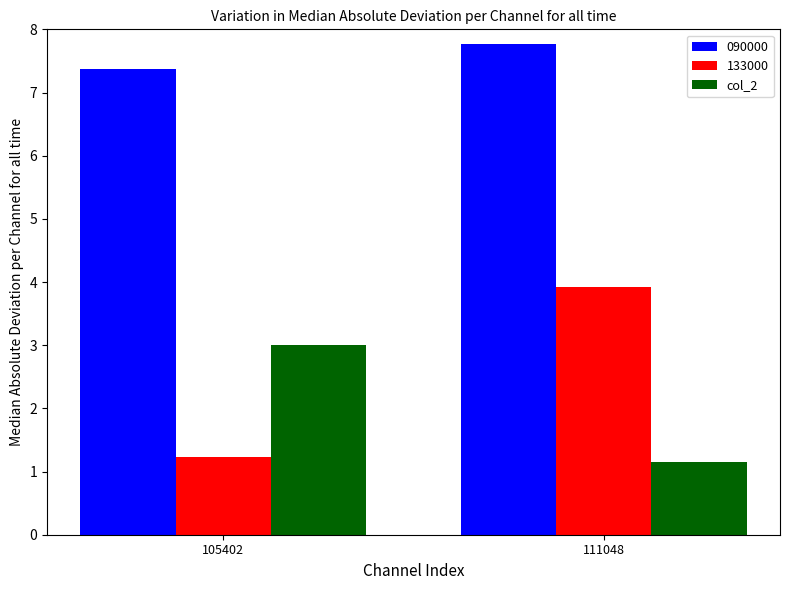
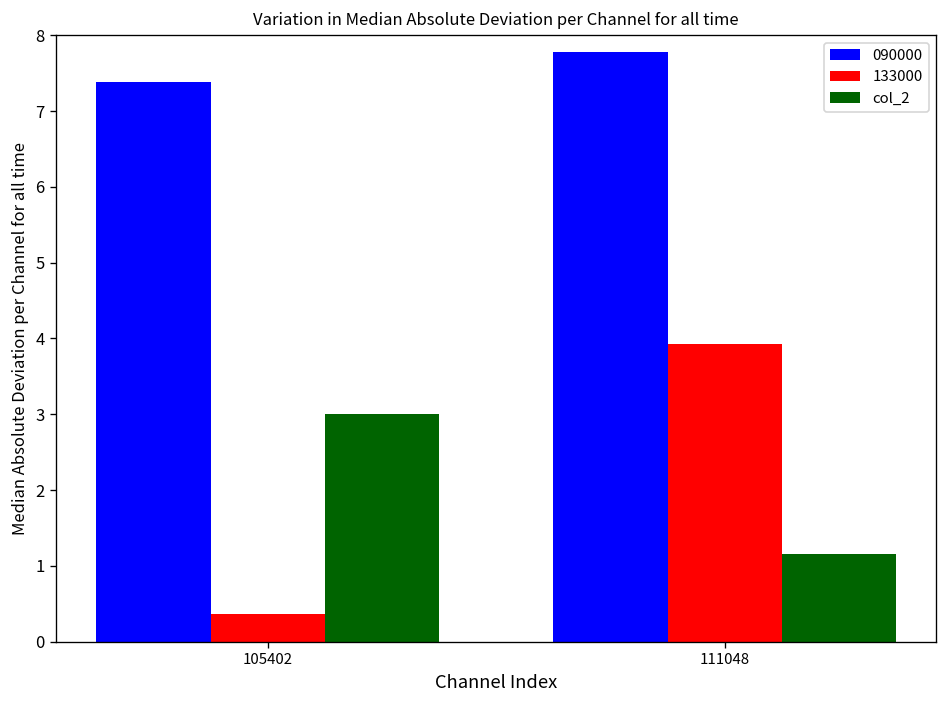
133000, 105402: 1.2 -> 0.4
